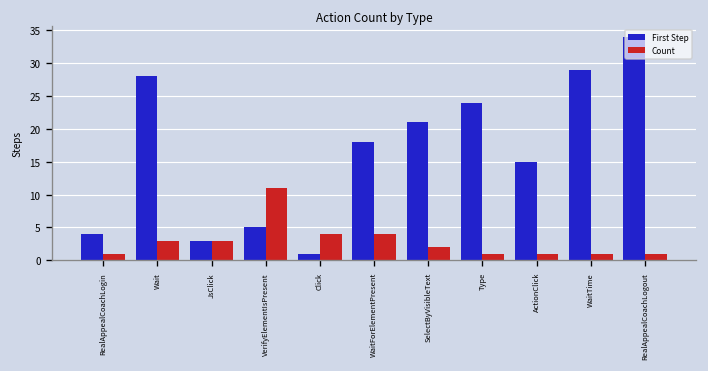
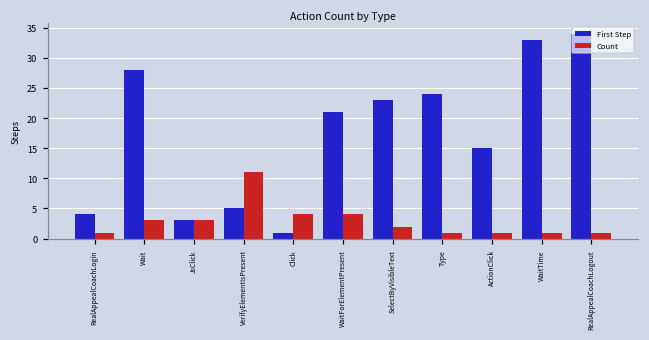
First Step, WaitForElementPresent: 18 -> 21
First Step, SelectByVisibleText: 21 -> 23
First Step, WaitTime: 29 -> 33
